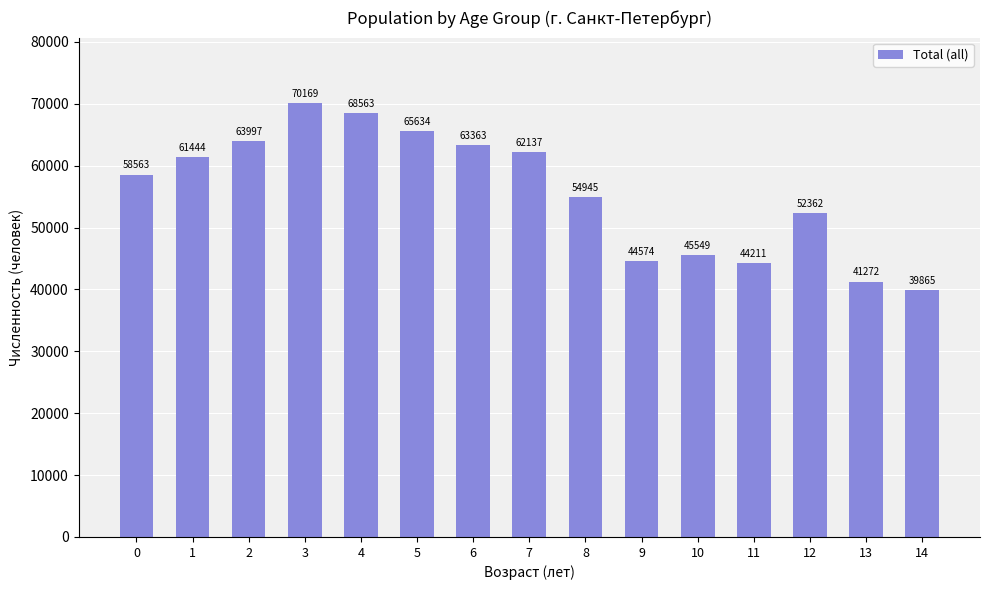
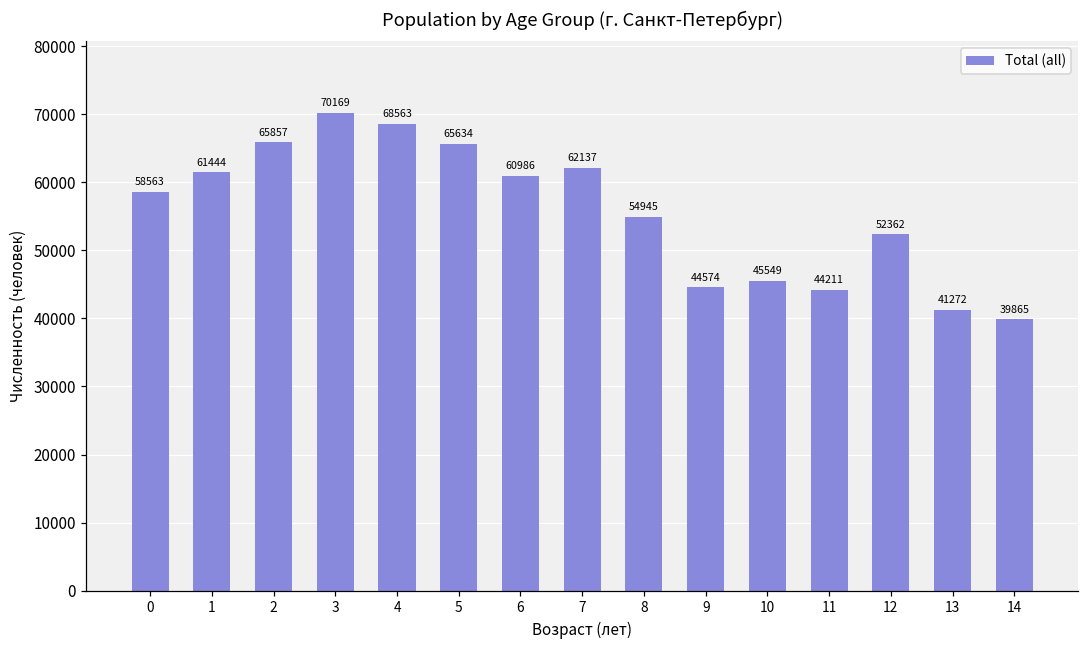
2: 63997 -> 65857
6: 63363 -> 60986
